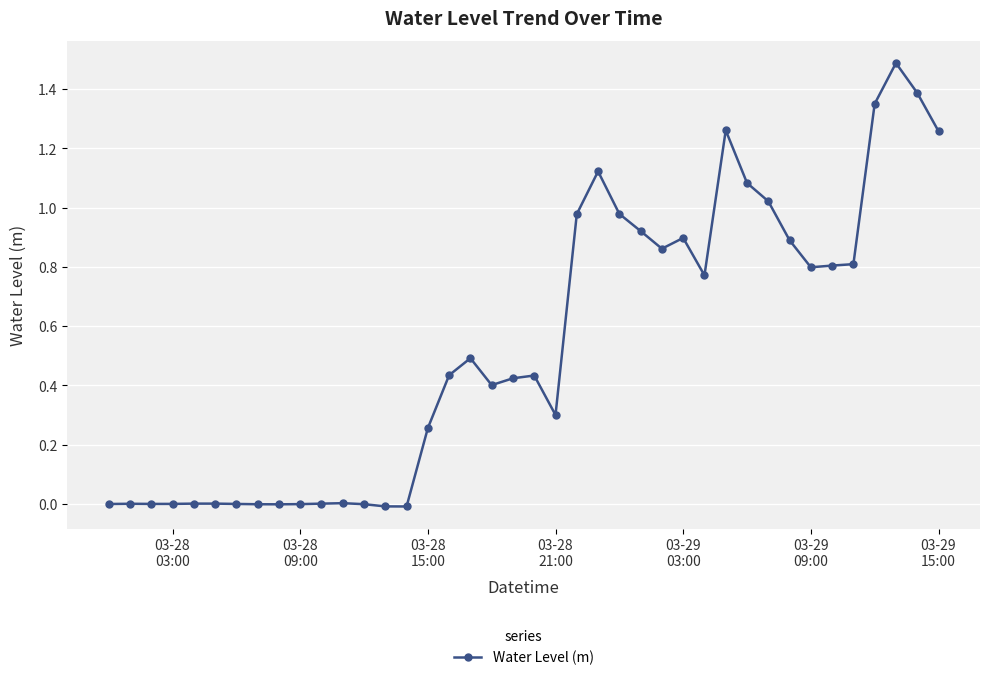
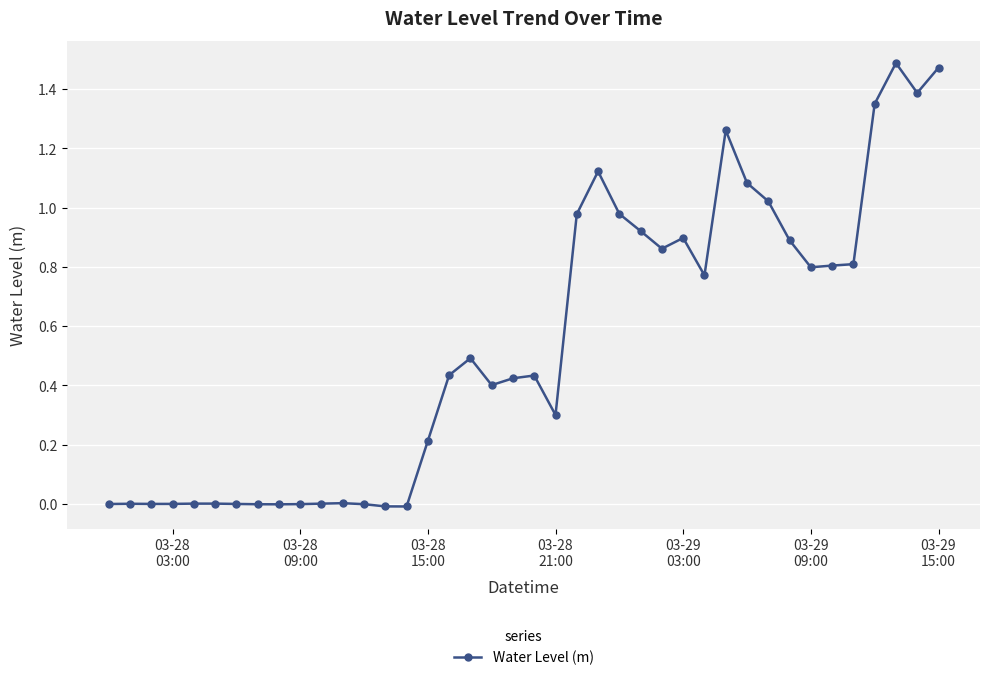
03-28 15:00: 0.26 -> 0.21
03-29 15:00: 1.26 -> 1.47
